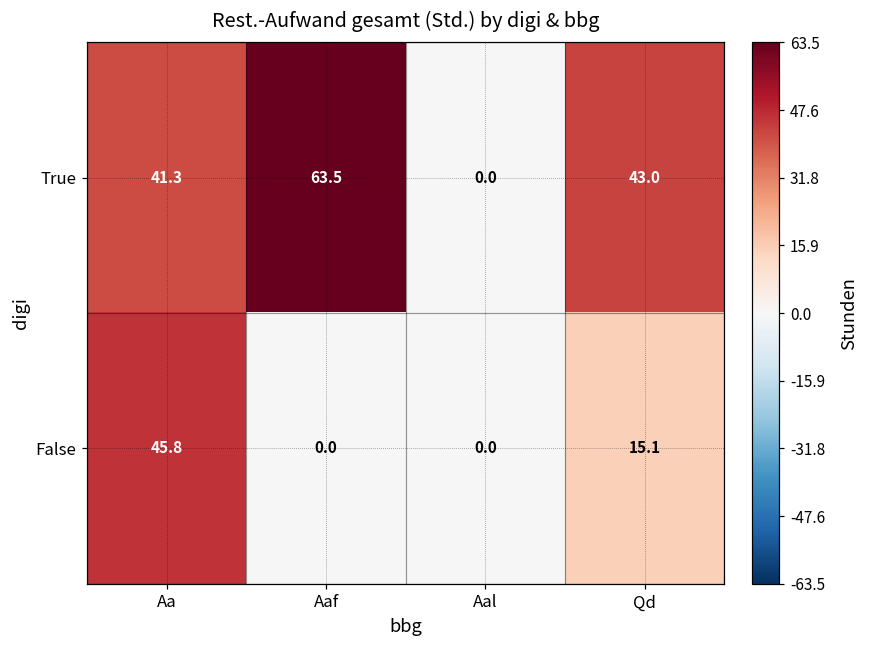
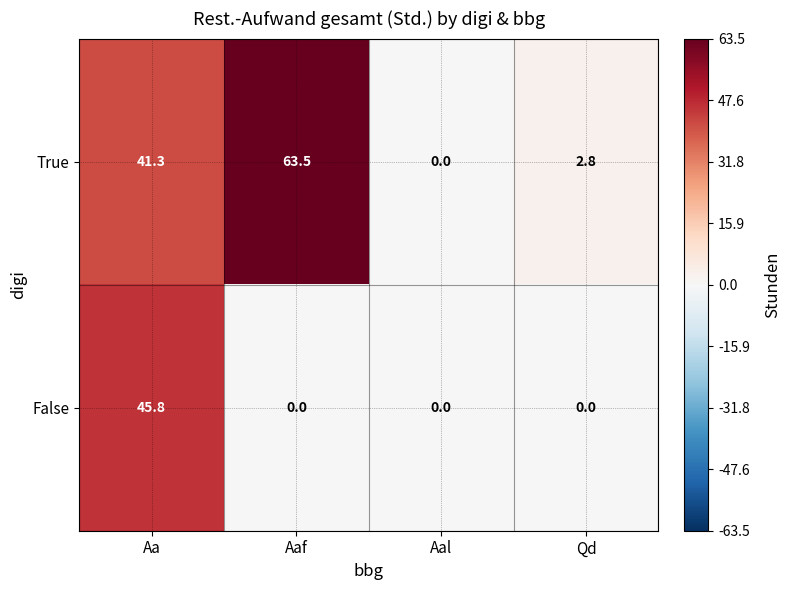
True, Qd: 43.0 -> 2.8
False, Qd: 15.1 -> 0.0
